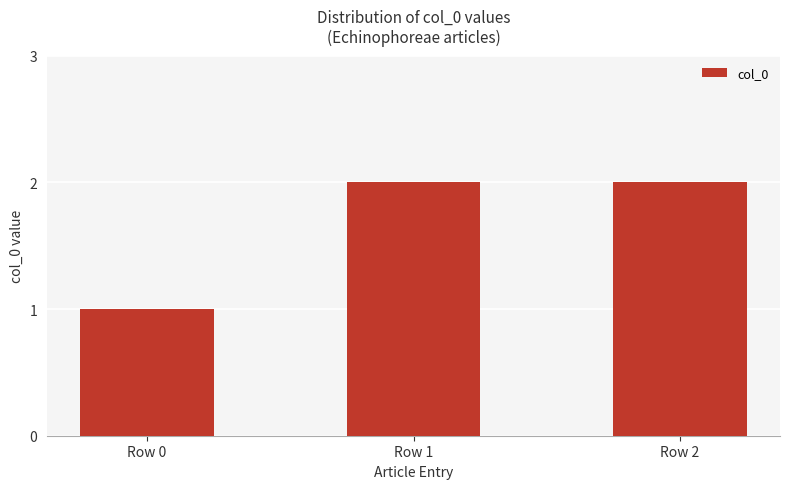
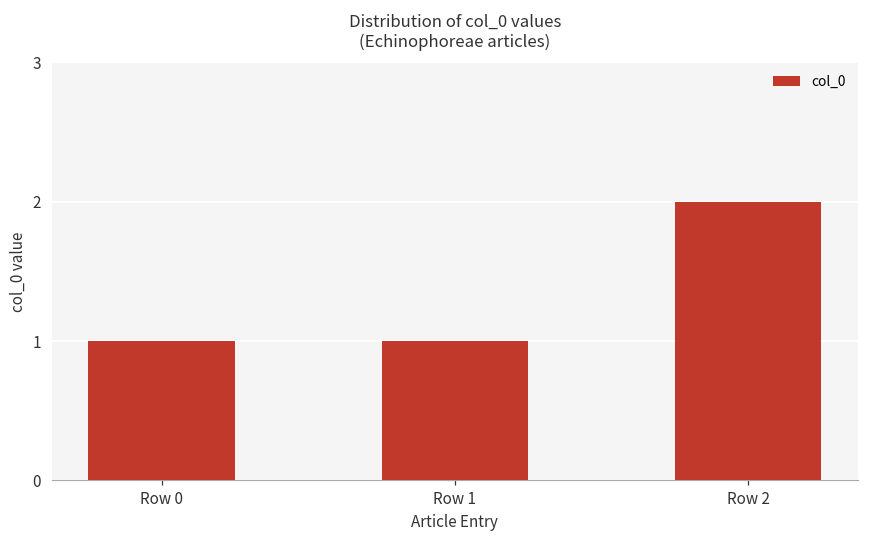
Row 1: 2 -> 1
